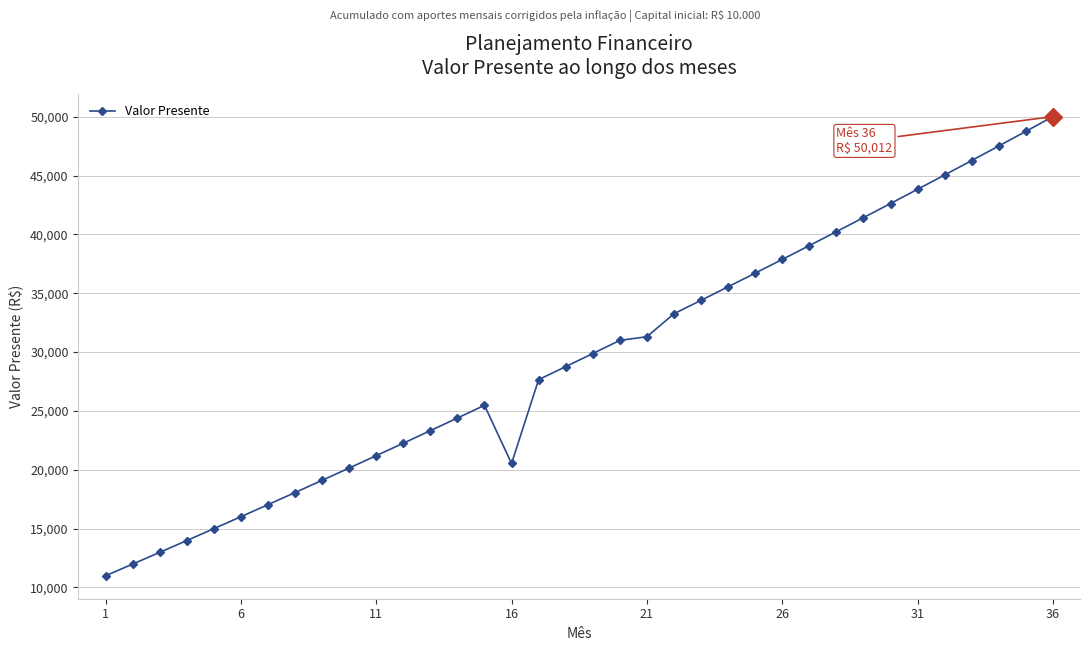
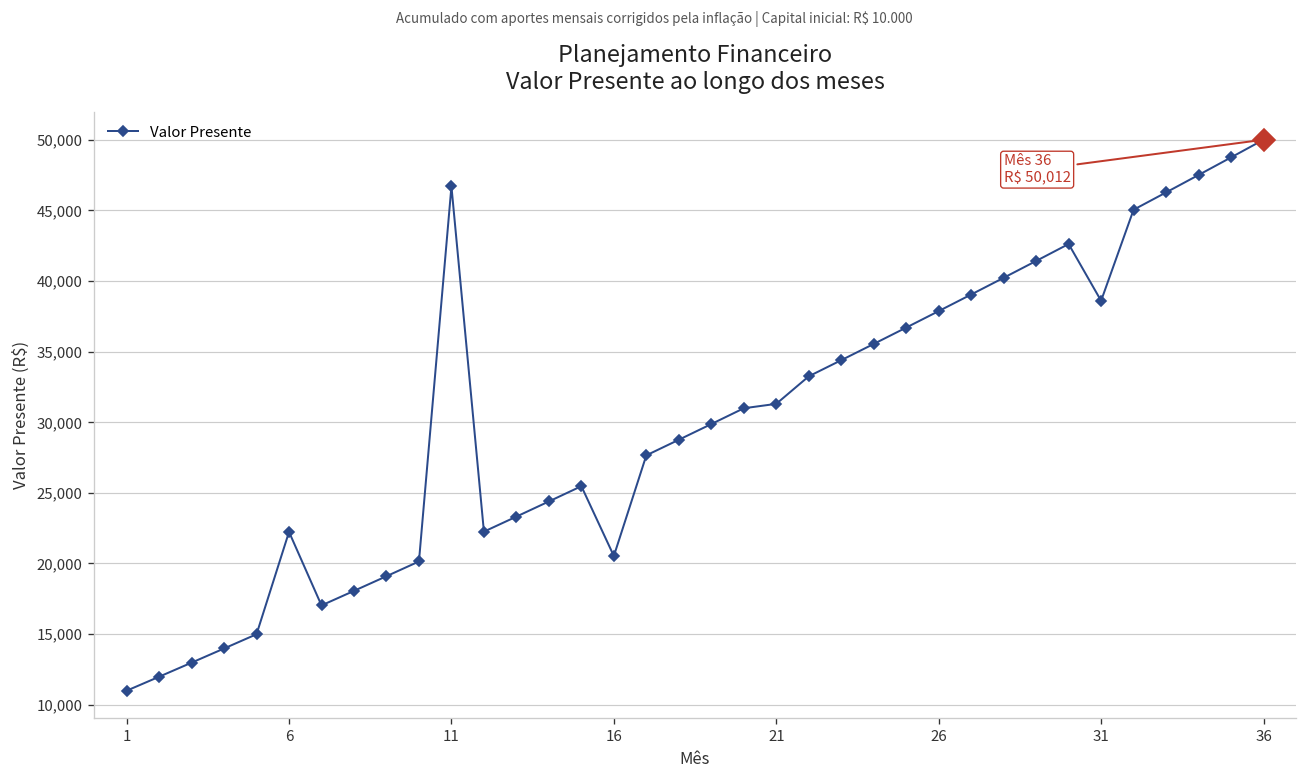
Valor Presente, 6: 16,000 -> 22,200
Valor Presente, 11: 21,200 -> 46,700
Valor Presente, 31: 43,800 -> 38,600
